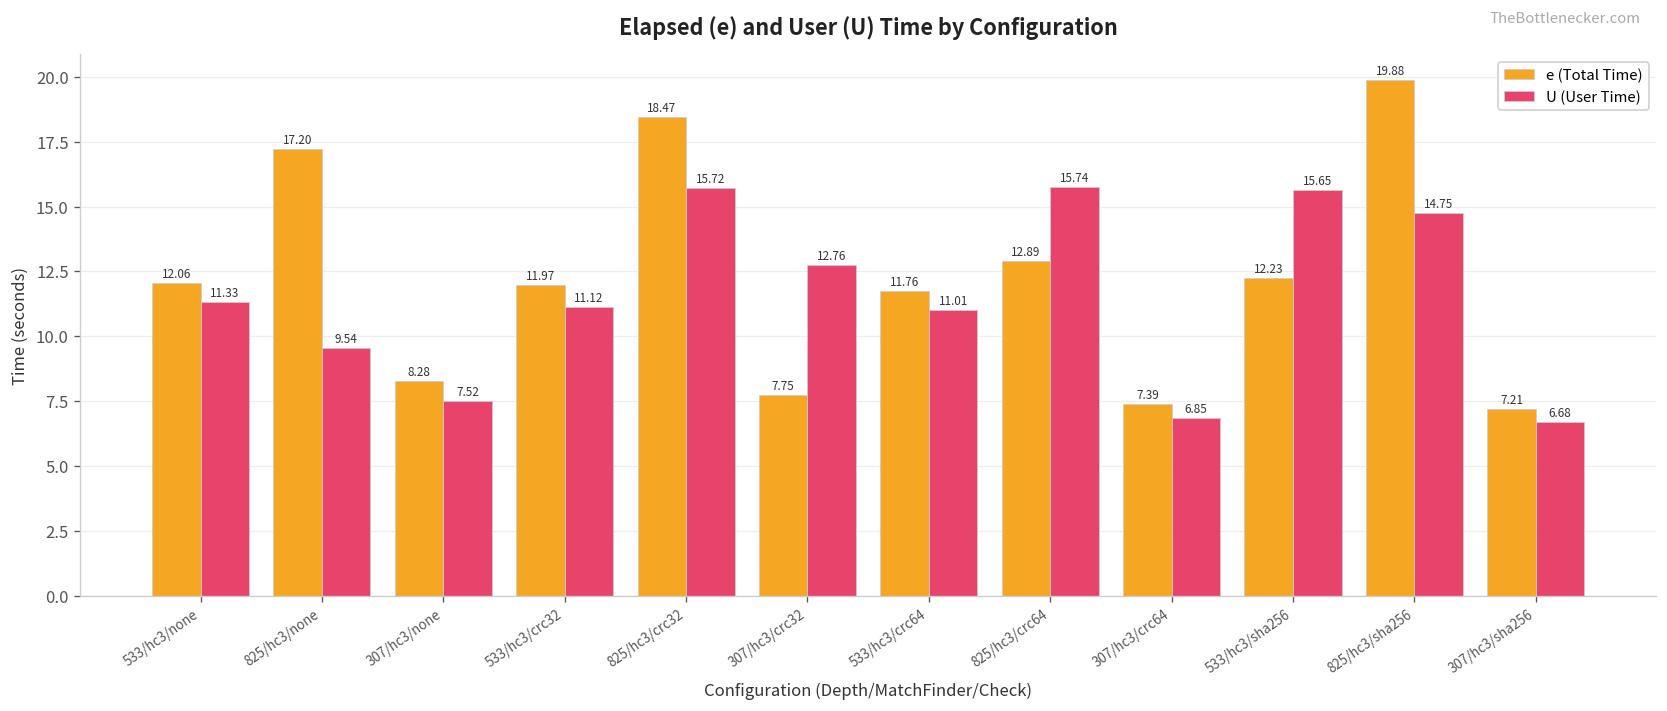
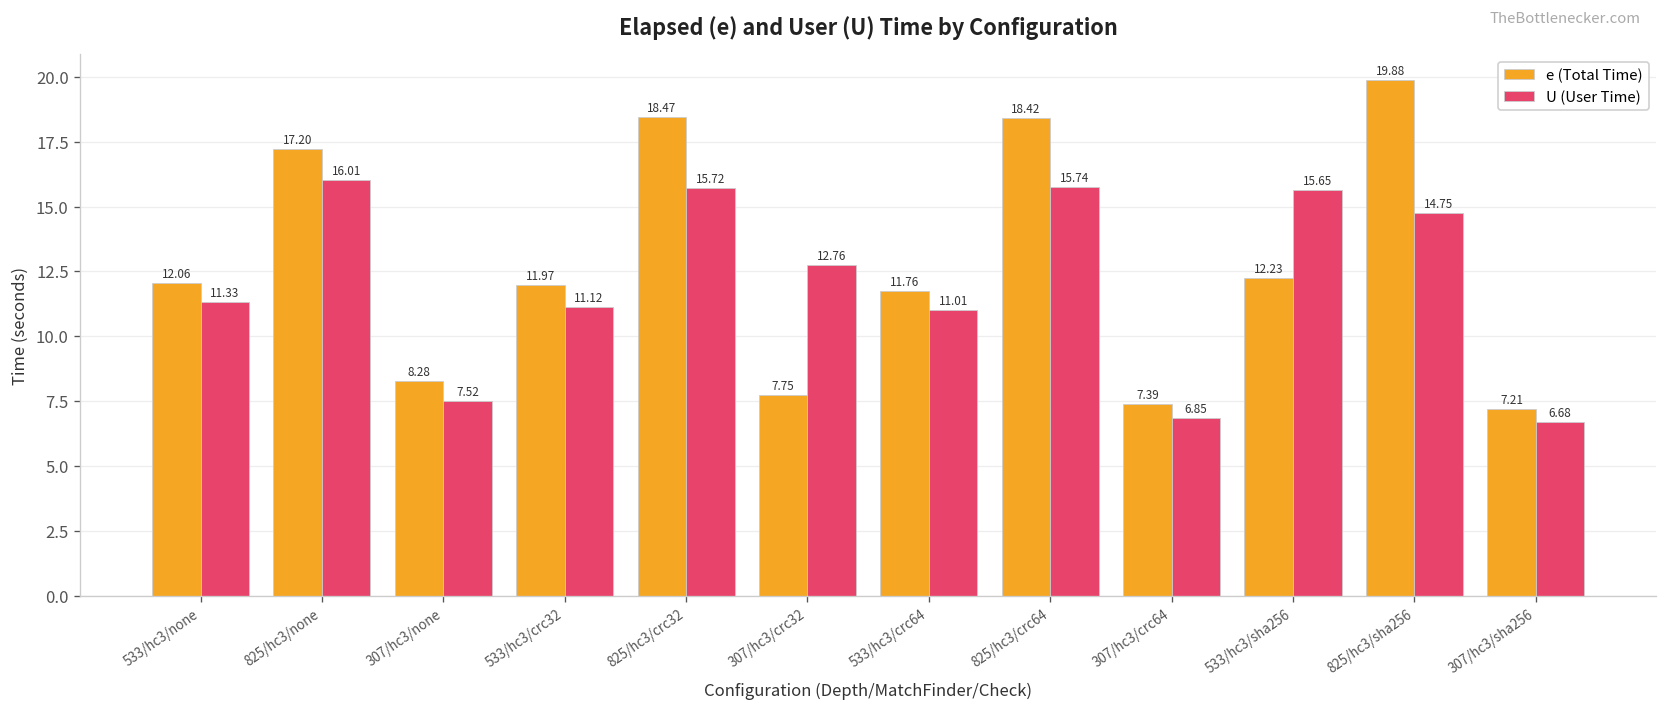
U (User Time), 825/hc3/none: 9.54 -> 16.01
e (Total Time), 825/hc3/crc64: 12.89 -> 18.42
